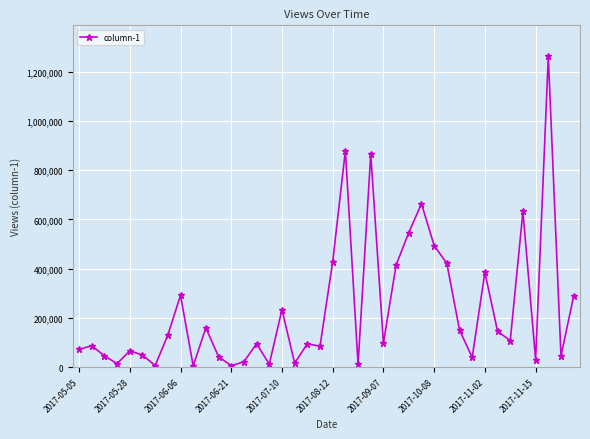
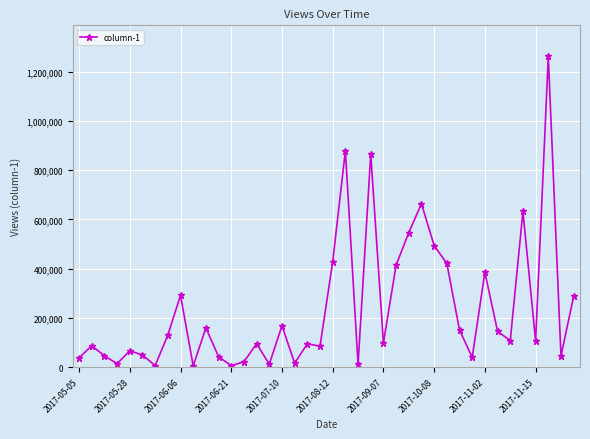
2017-05-05: 70,000 -> 40,000
2017-07-10: 230,000 -> 170,000
2017-11-15: 30,000 -> 110,000
